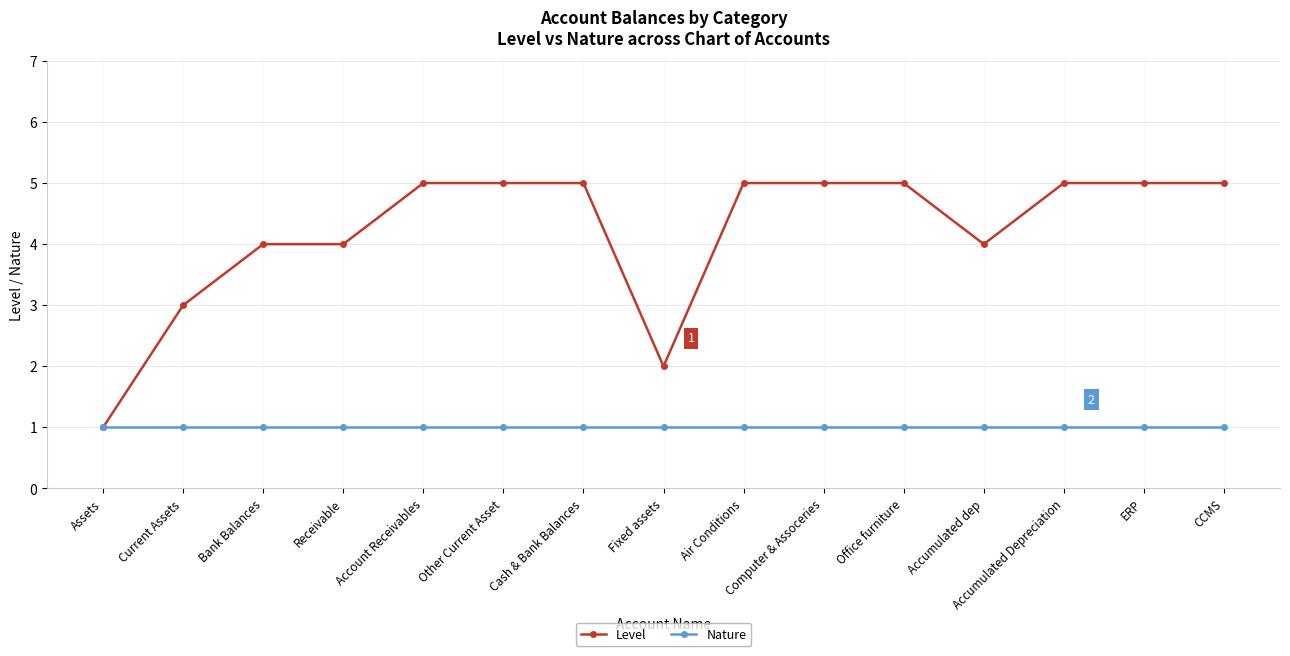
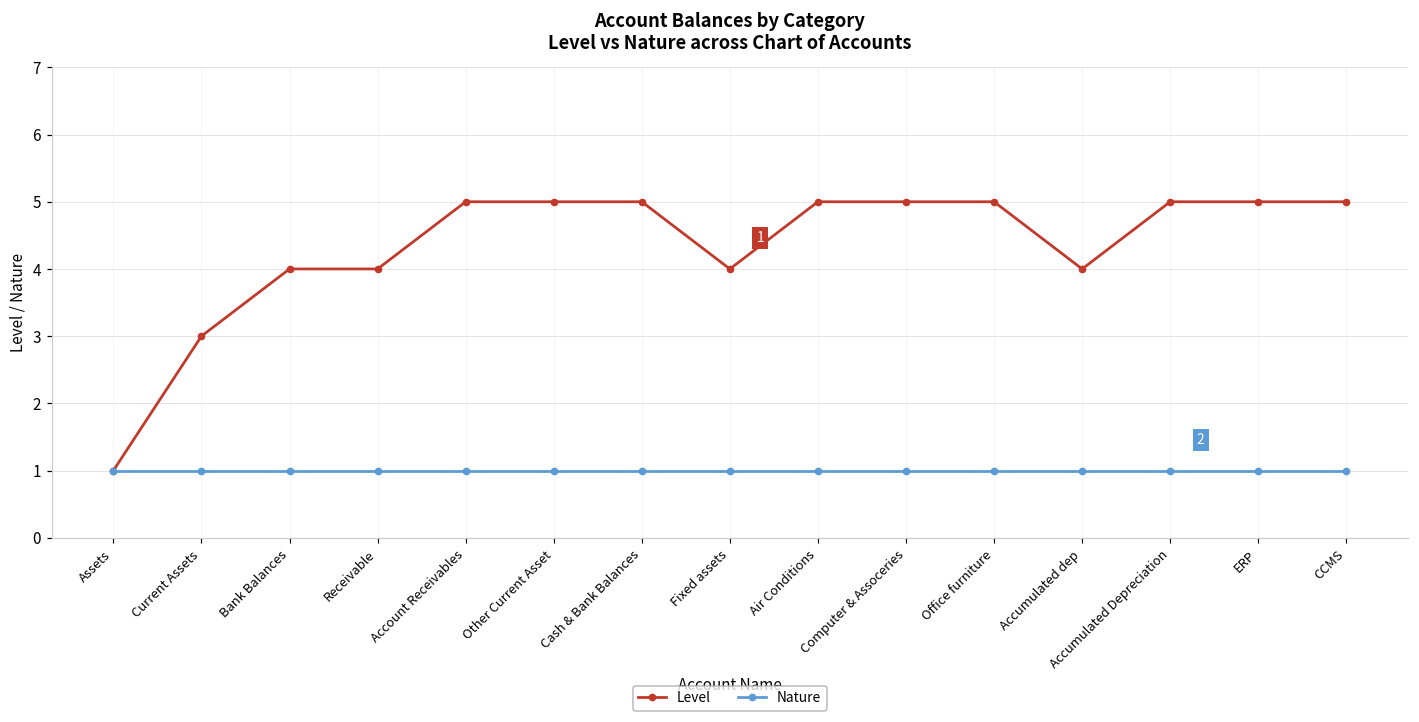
Level, Fixed assets: 2 -> 4
